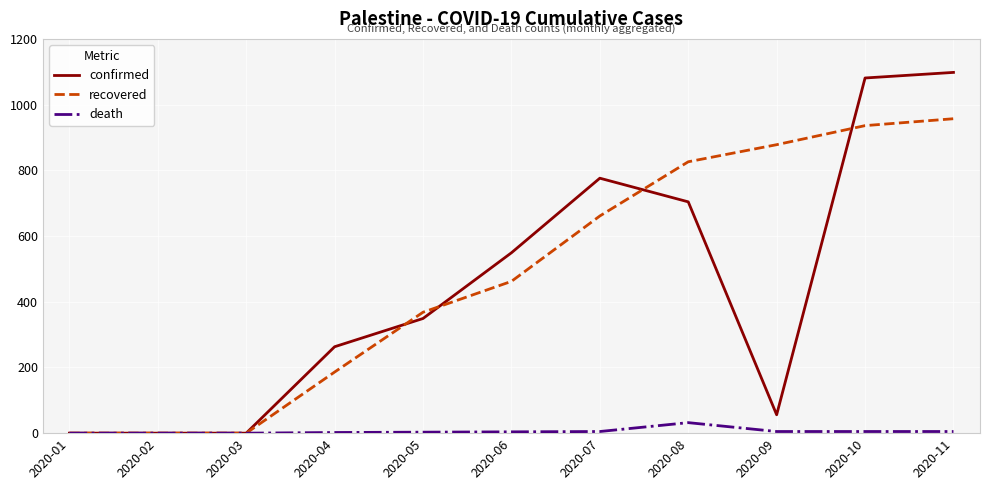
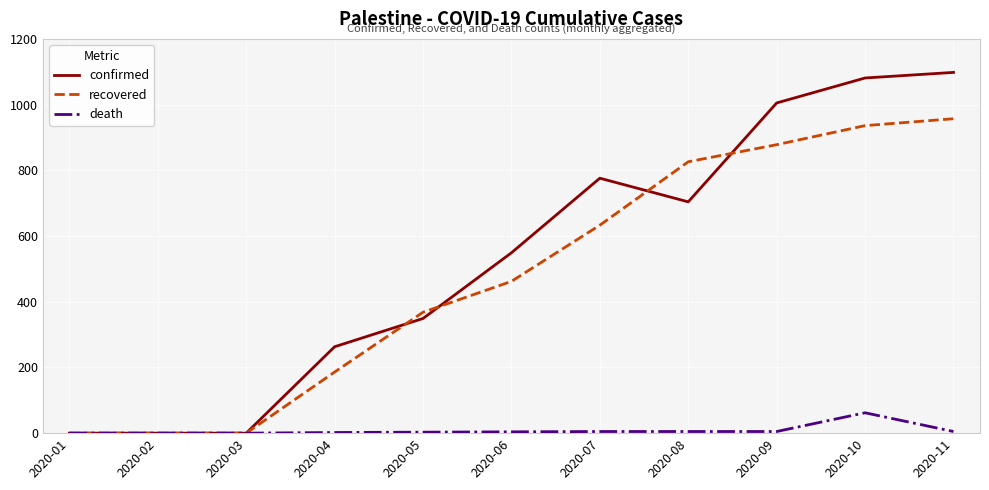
recovered, 2020-07: 660 -> 630
death, 2020-08: 30 -> 10
confirmed, 2020-09: 60 -> 1010
death, 2020-10: 10 -> 60
